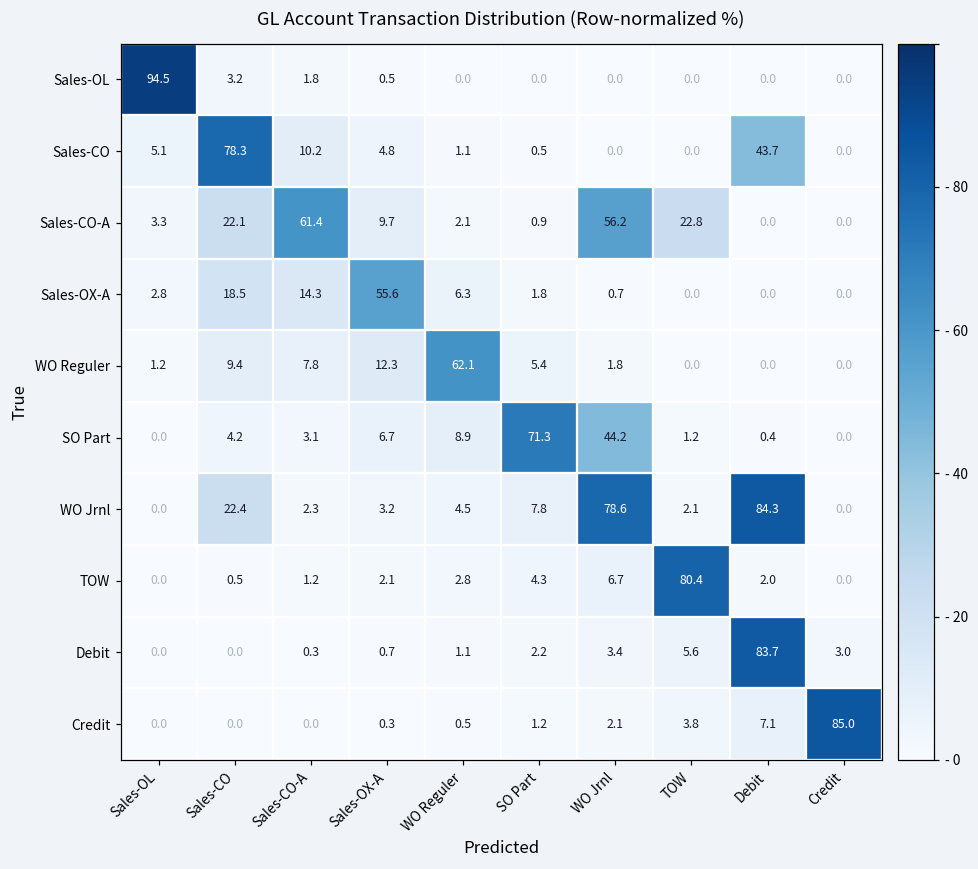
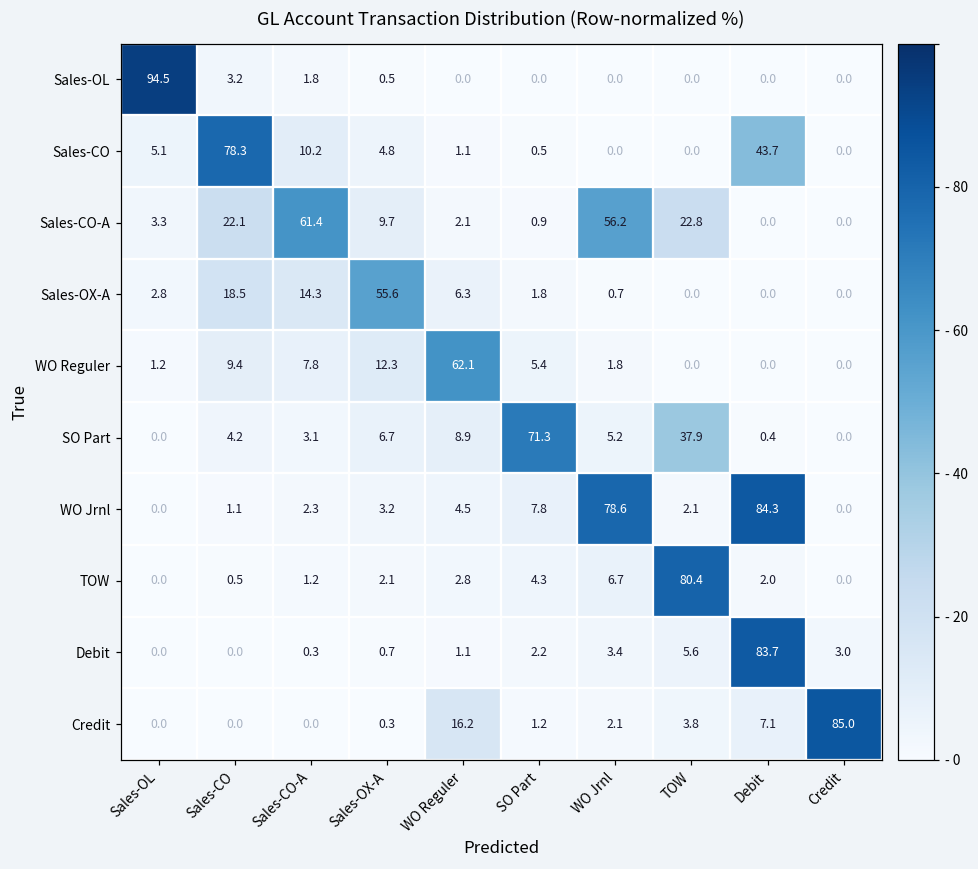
SO Part, WO Jrnl: 44.2 -> 5.2
SO Part, TOW: 1.2 -> 37.9
WO Jrnl, Sales-CO: 22.4 -> 1.1
Credit, WO Reguler: 0.5 -> 16.2
